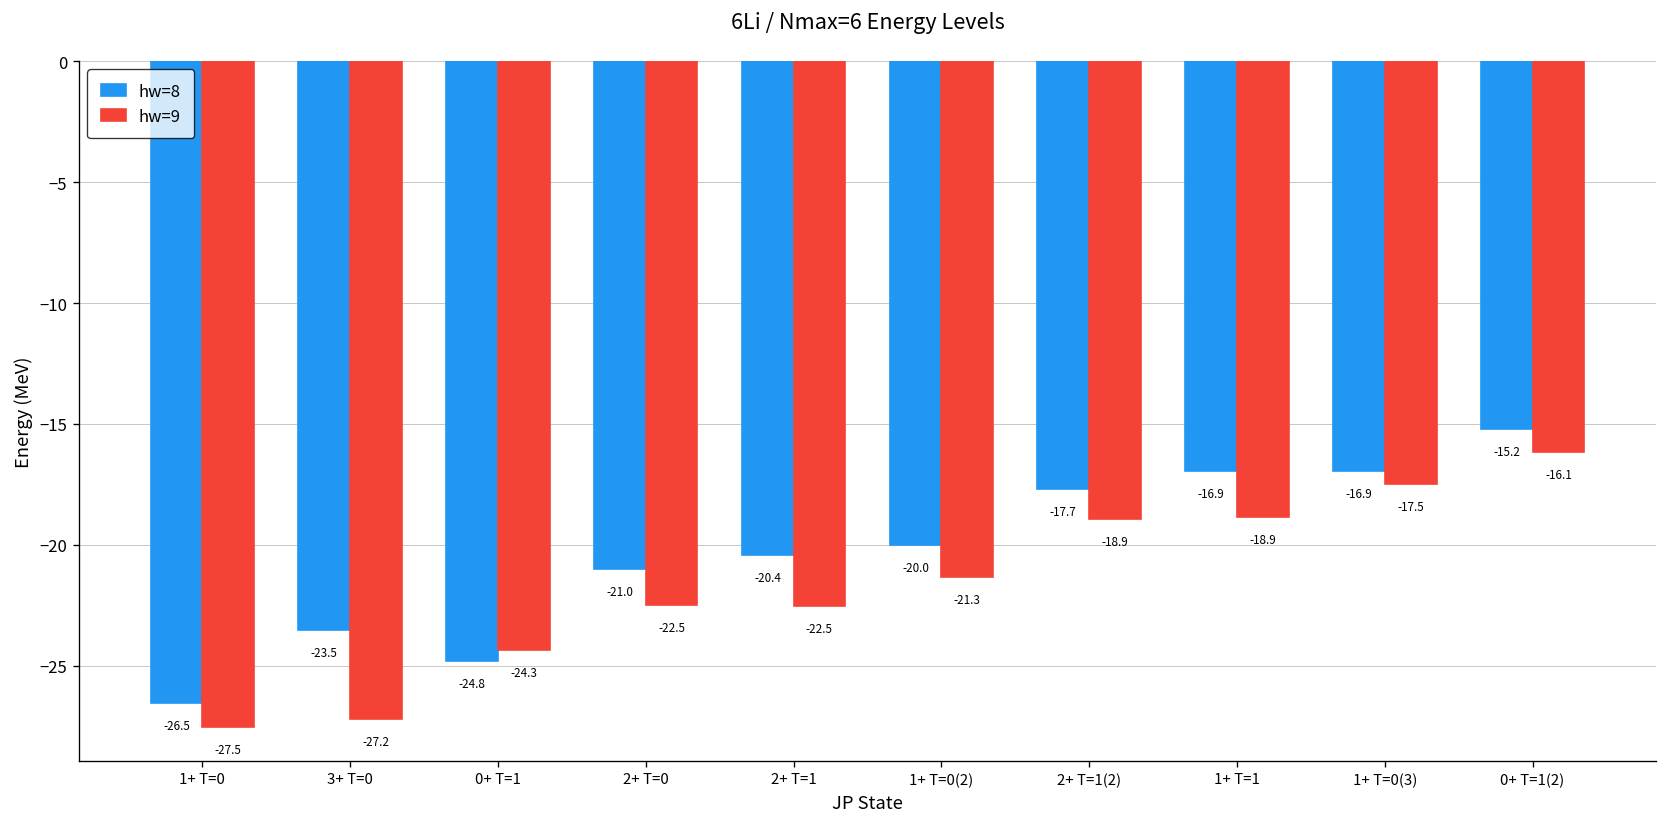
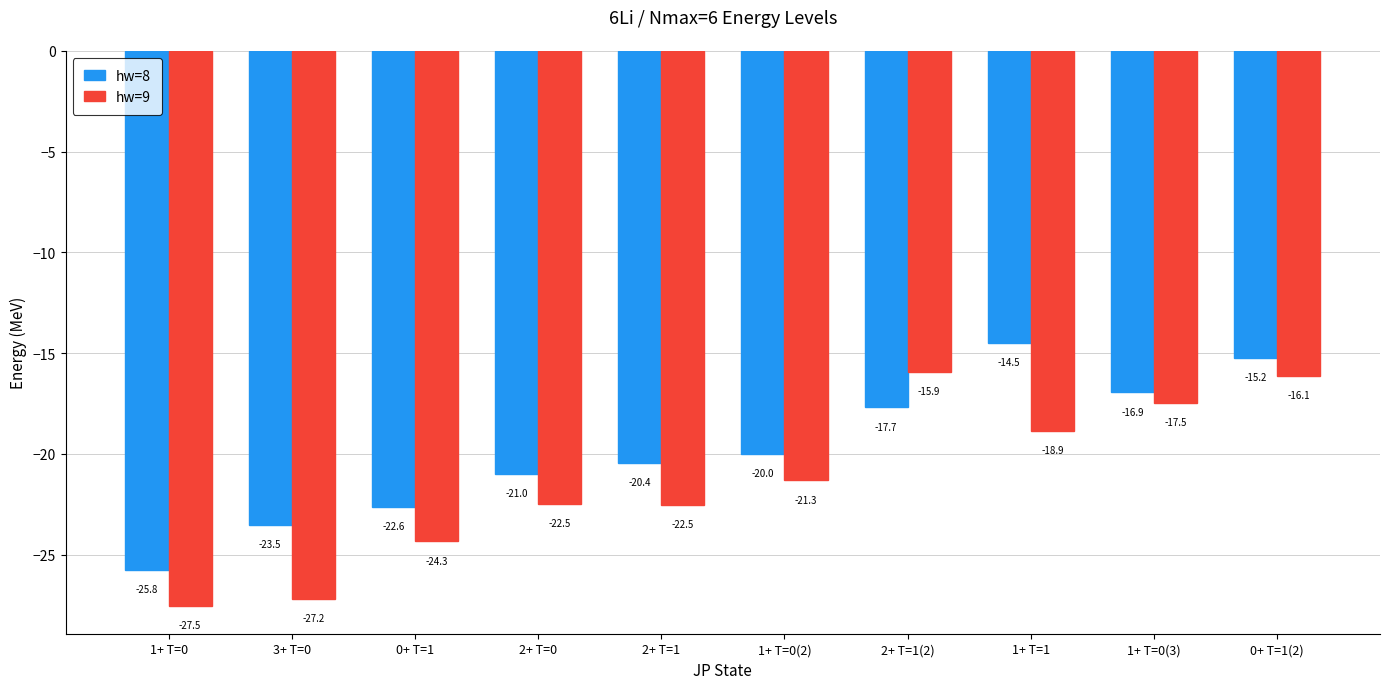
hw=8, 1+ T=0: -26.5 -> -25.8
hw=8, 0+ T=1: -24.8 -> -22.6
hw=9, 2+ T=1(2): -18.9 -> -15.9
hw=8, 1+ T=1: -16.9 -> -14.5
